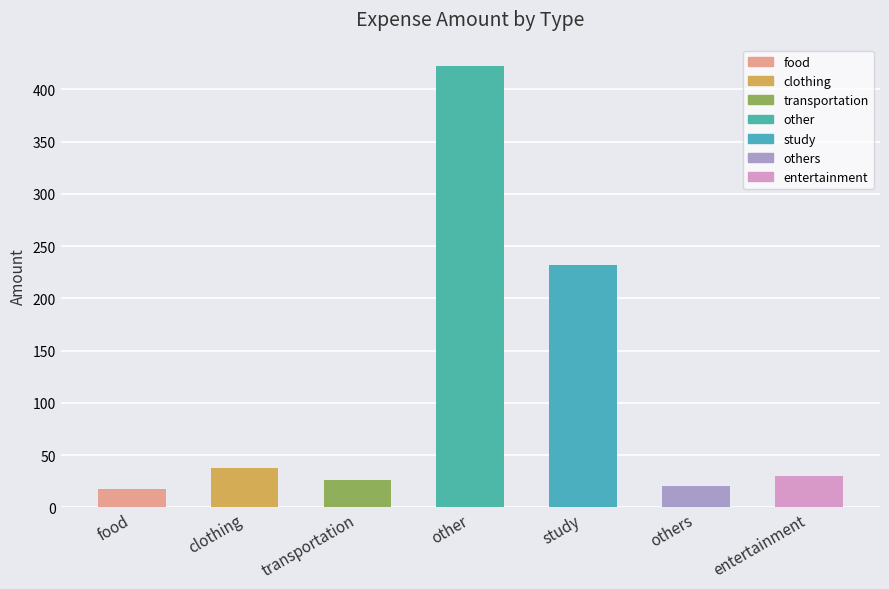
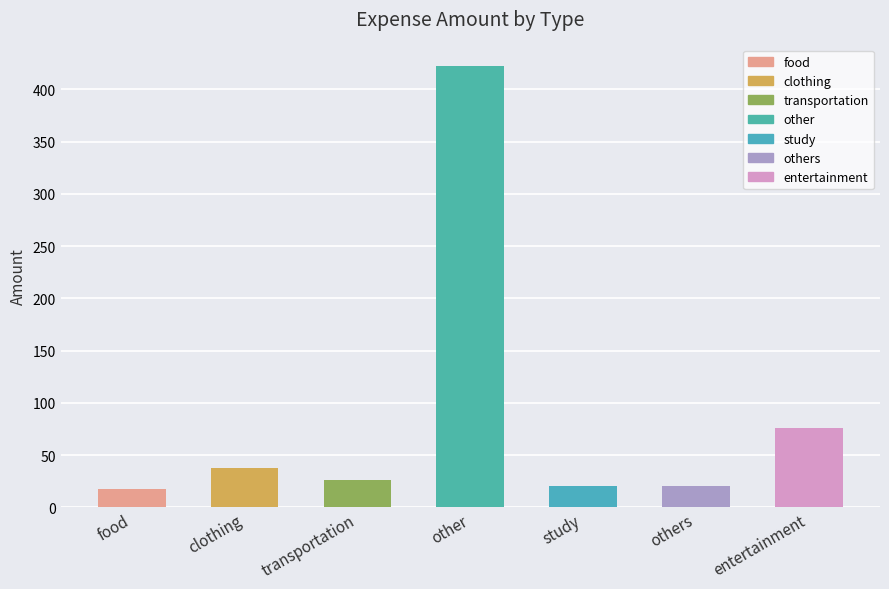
study: 232 -> 20
entertainment: 30 -> 76
